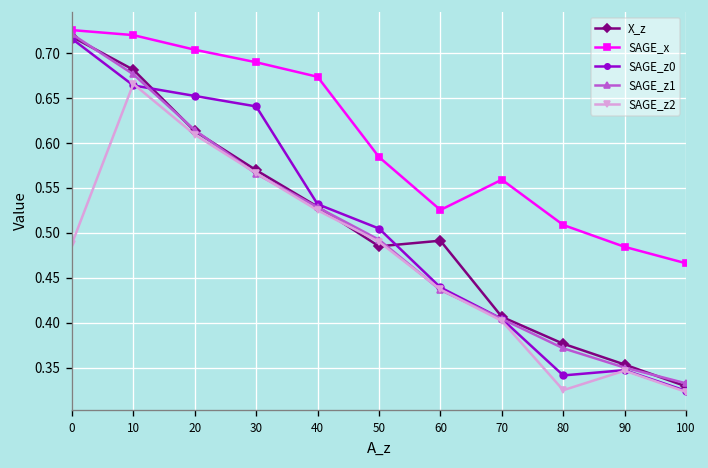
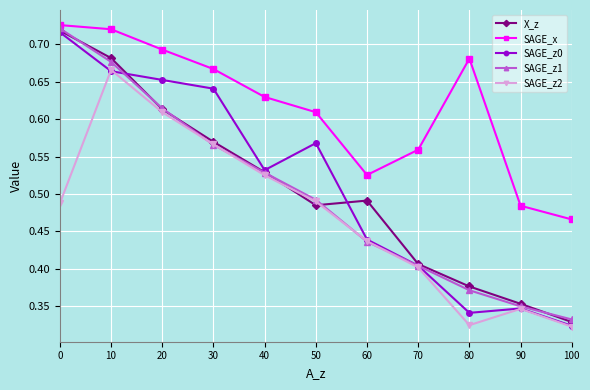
SAGE_x, 20: 0.70 -> 0.69
SAGE_x, 30: 0.69 -> 0.67
SAGE_x, 40: 0.67 -> 0.63
SAGE_x, 50: 0.58 -> 0.61
SAGE_z0, 50: 0.50 -> 0.57
SAGE_x, 80: 0.51 -> 0.68
